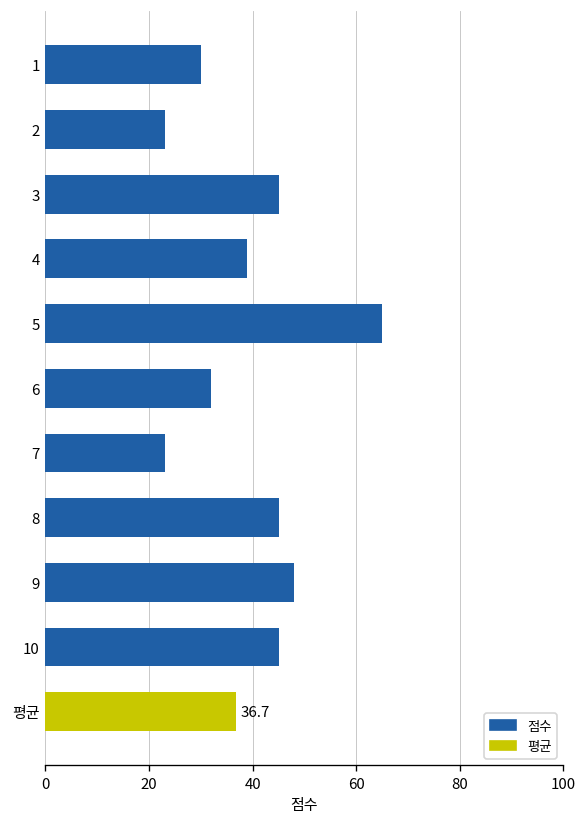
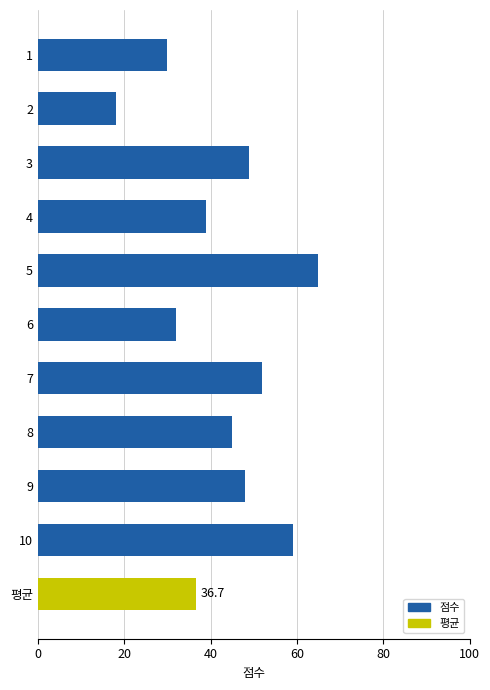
2: 23 -> 18
3: 45 -> 49
7: 23 -> 52
10: 45 -> 59
